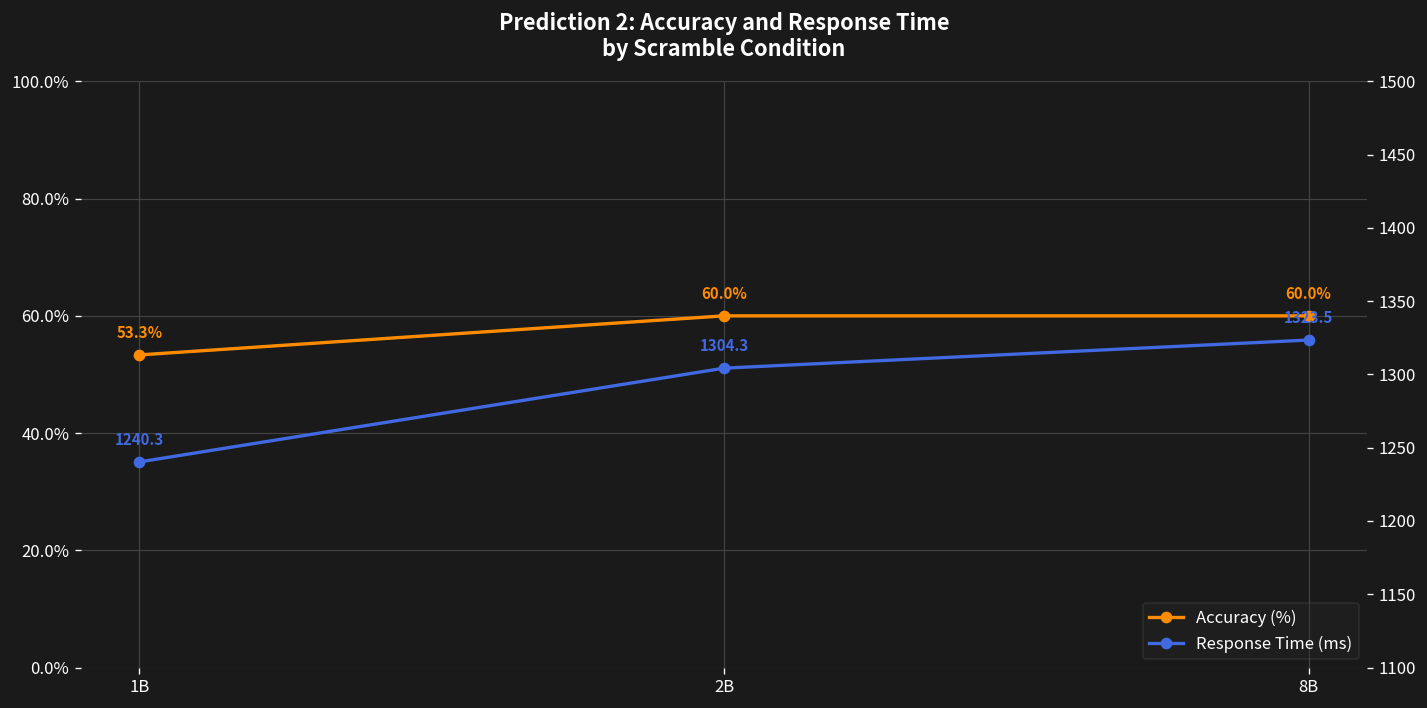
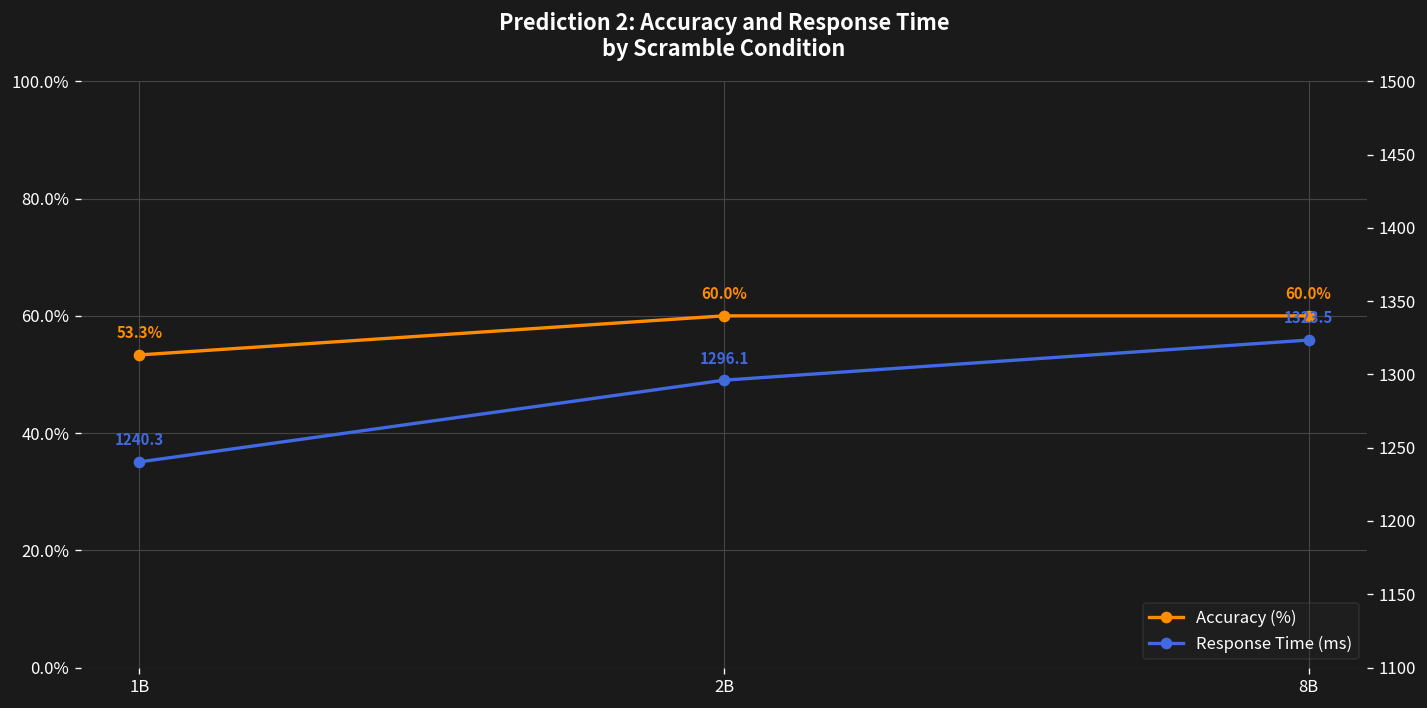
Response Time (ms), 2B: 1304.3 -> 1296.1
